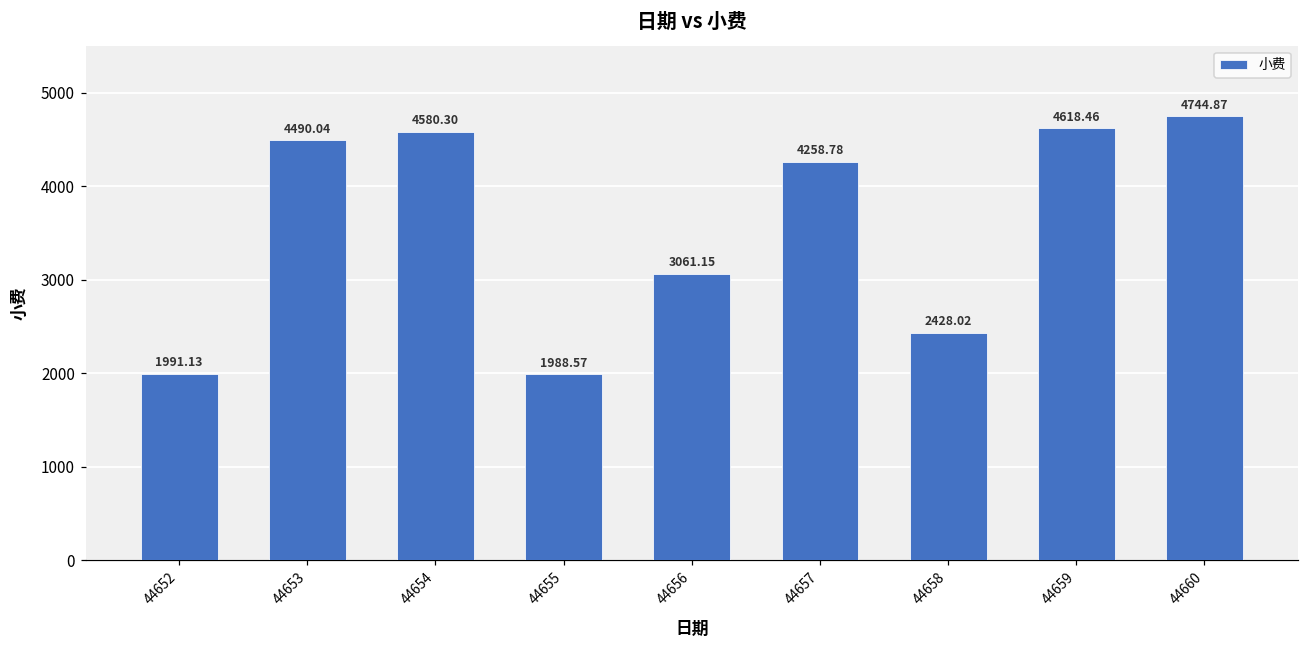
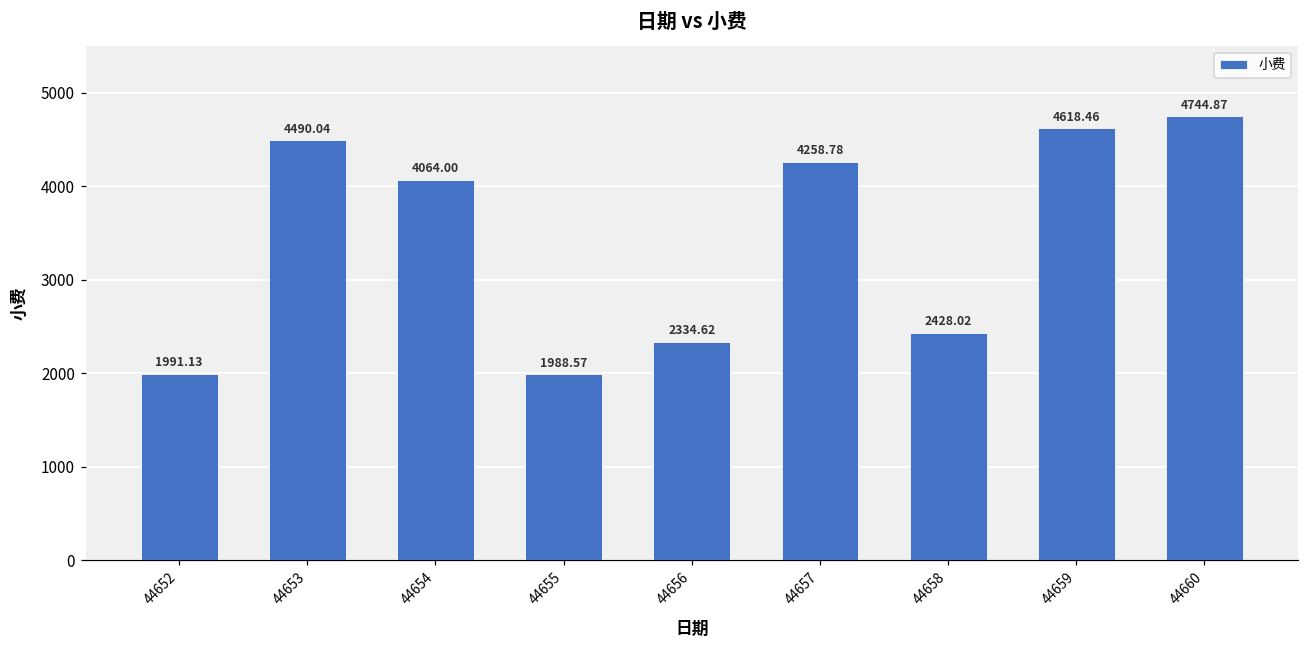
44654: 4580.30 -> 4064.00
44656: 3061.15 -> 2334.62
